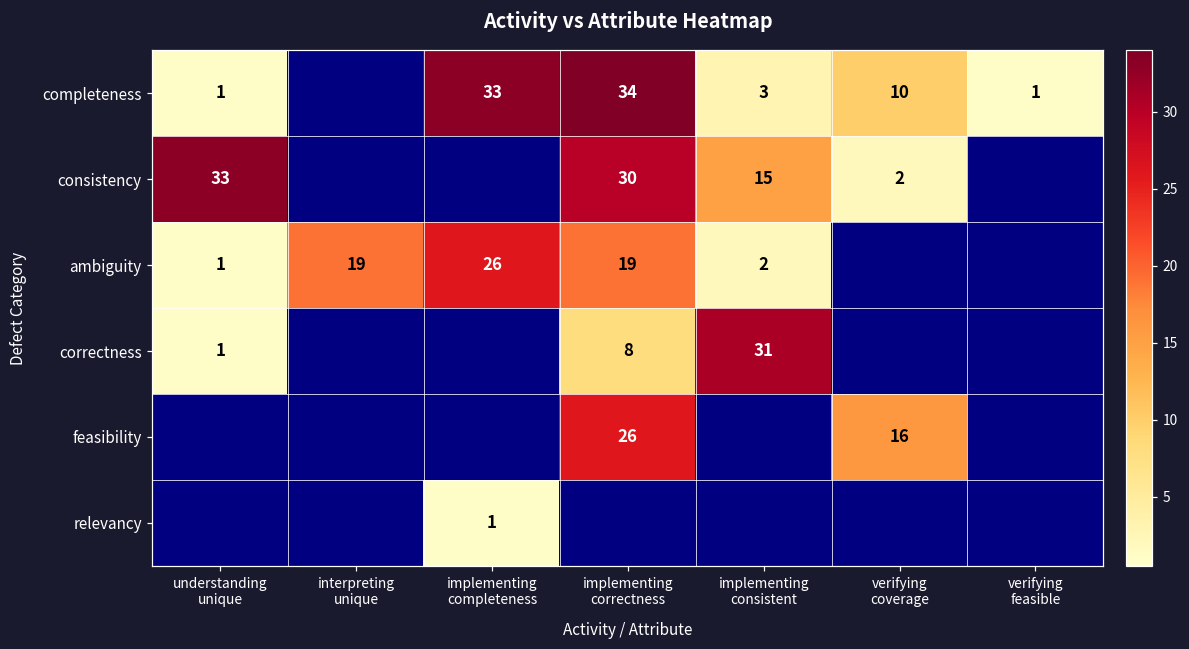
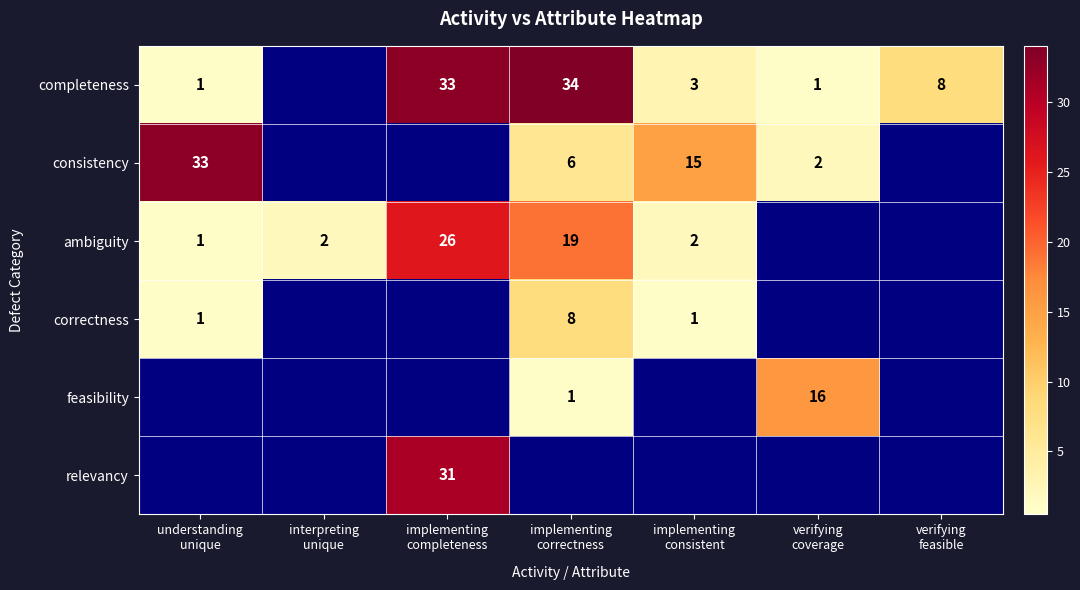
completeness, verifying coverage: 10 -> 1
completeness, verifying feasible: 1 -> 8
consistency, implementing correctness: 30 -> 6
ambiguity, interpreting unique: 19 -> 2
correctness, implementing consistent: 31 -> 1
feasibility, implementing correctness: 26 -> 1
relevancy, implementing completeness: 1 -> 31
